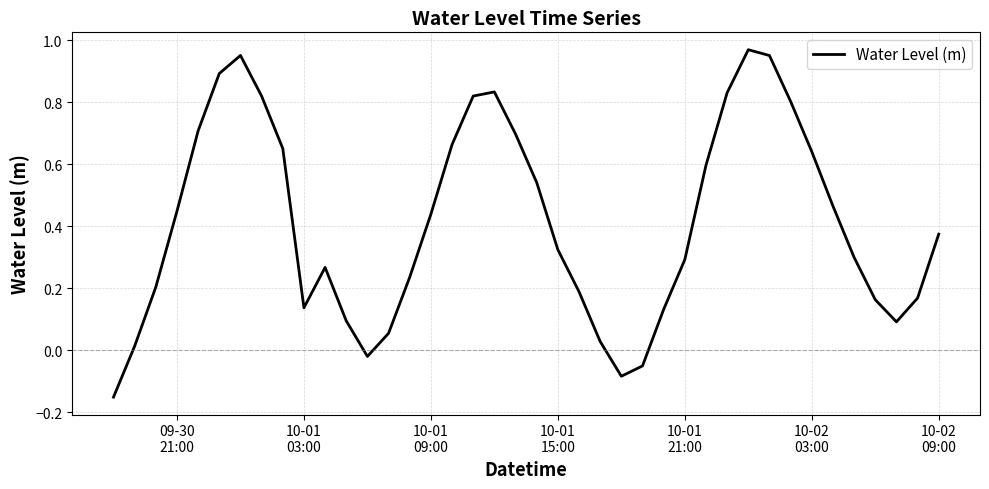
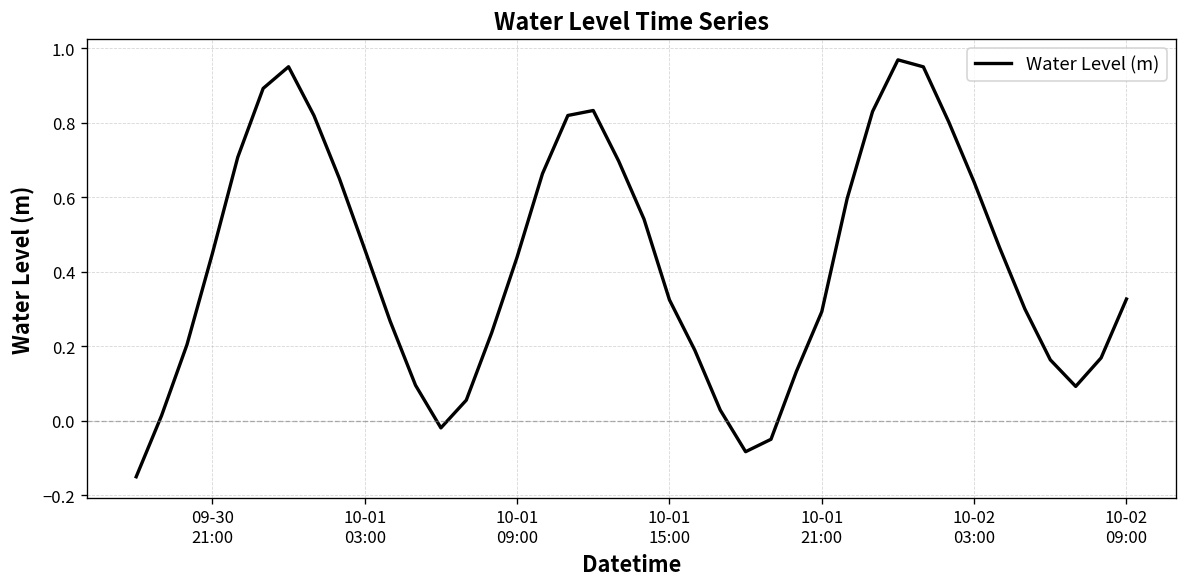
10-01 03:00: 0.14 -> 0.46
10-02 09:00: 0.37 -> 0.33
